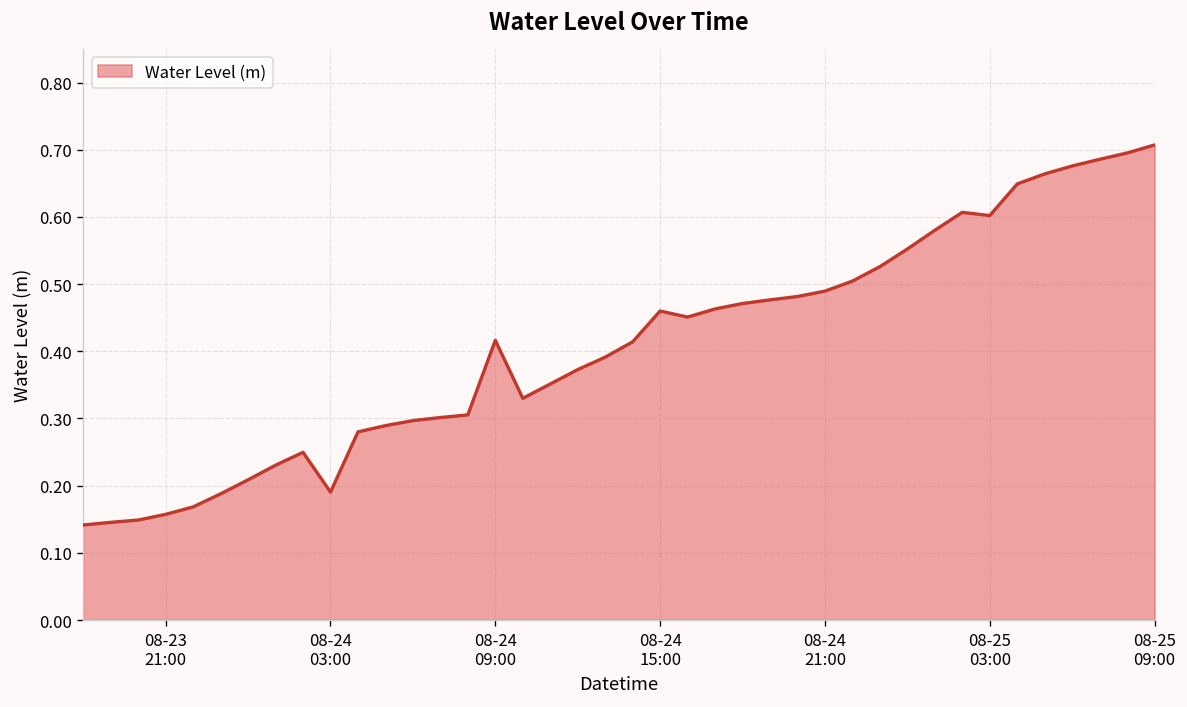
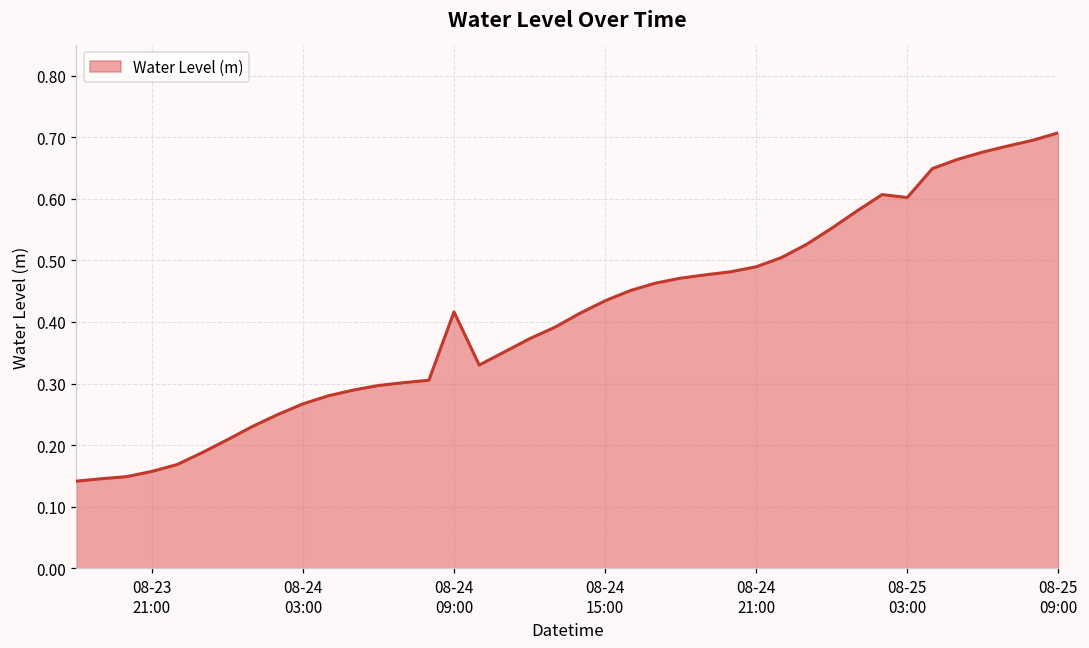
08-24 03:00: 0.19 -> 0.27
08-24 15:00: 0.46 -> 0.43
